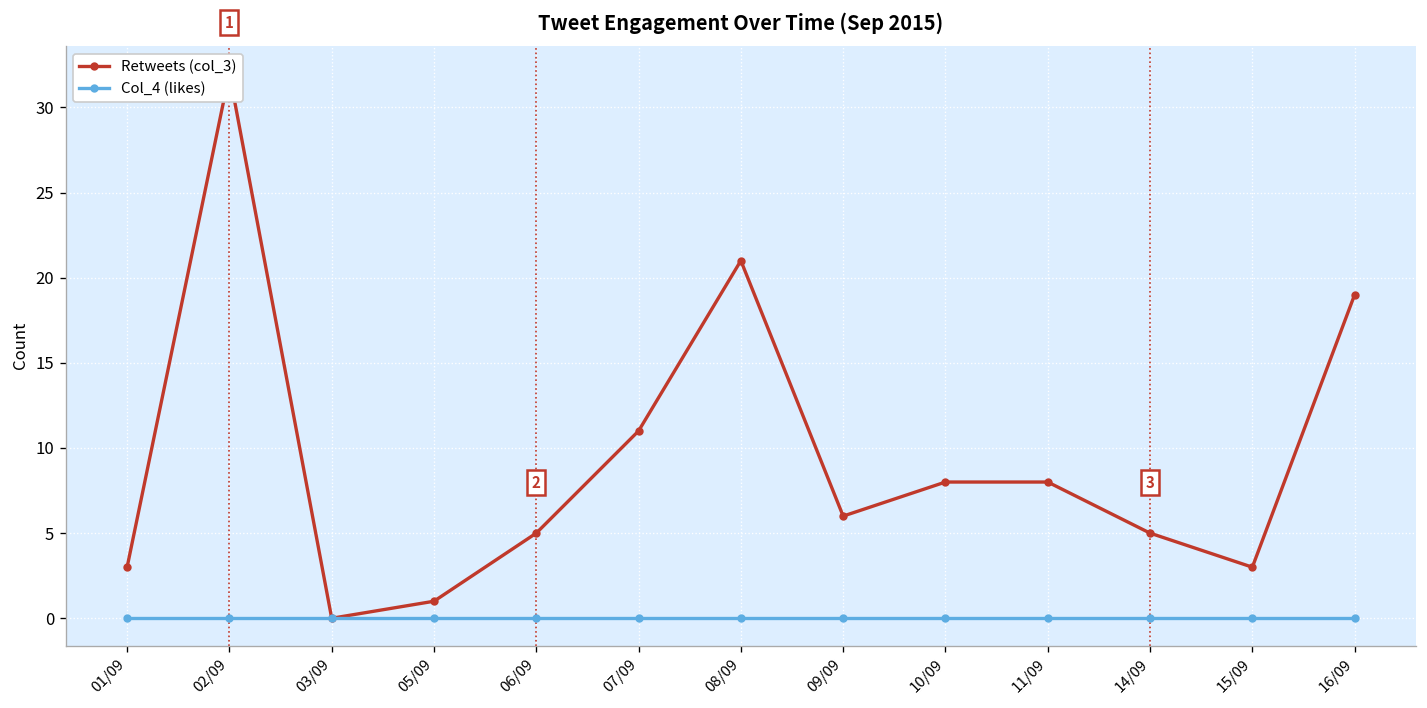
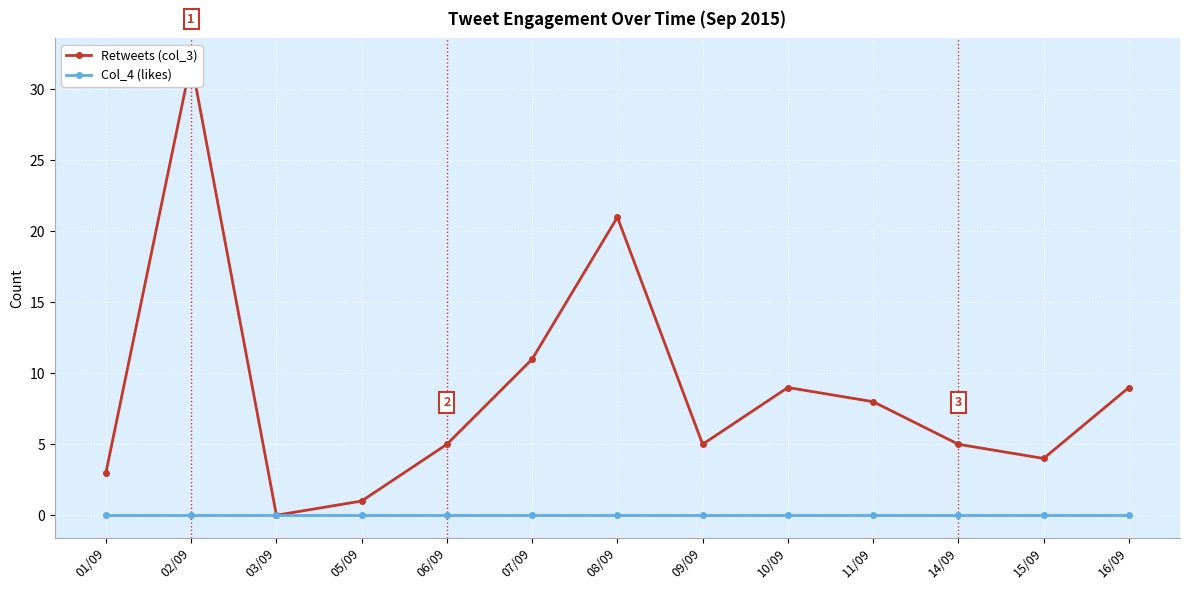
Retweets (col_3), 09/09: 6 -> 5
Retweets (col_3), 10/09: 8 -> 9
Retweets (col_3), 15/09: 3 -> 4
Retweets (col_3), 16/09: 19 -> 9
